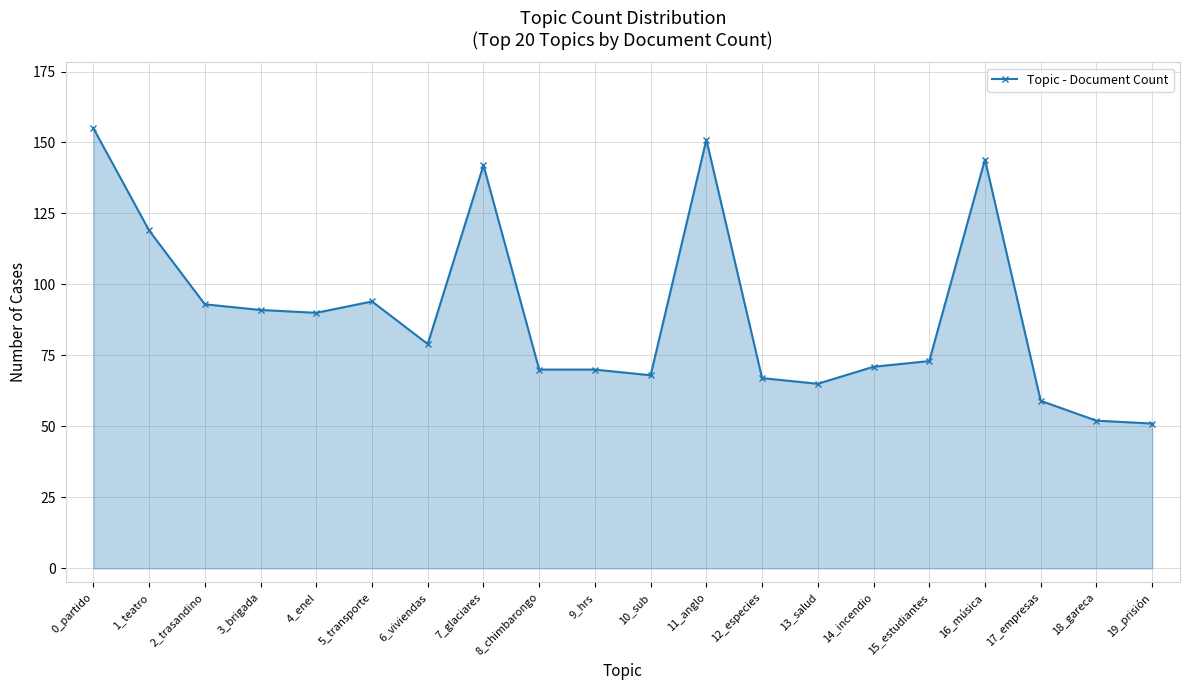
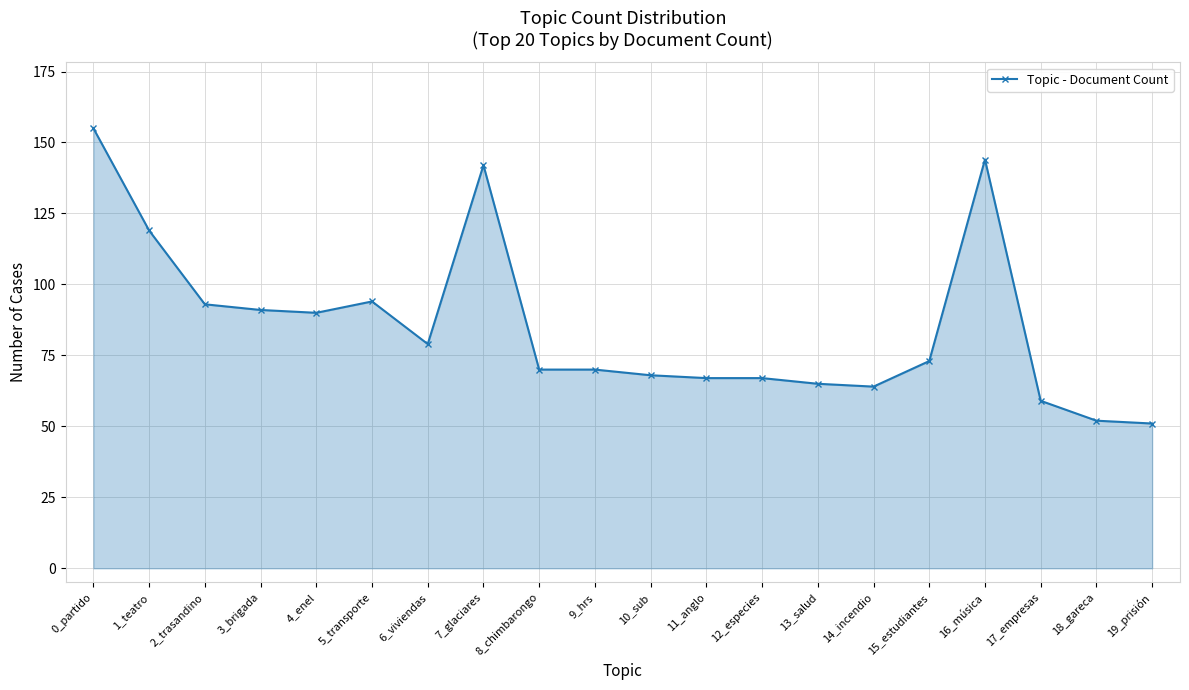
11_anglo: 151 -> 67
14_incendio: 71 -> 64
